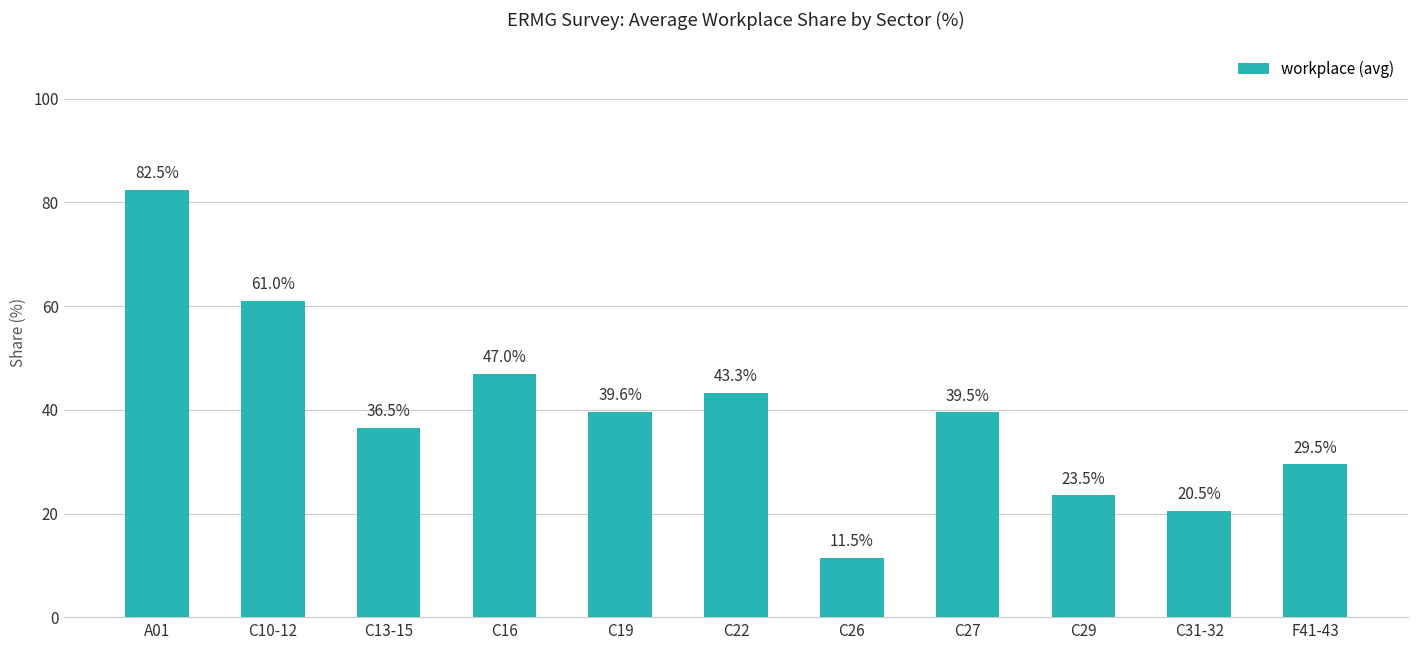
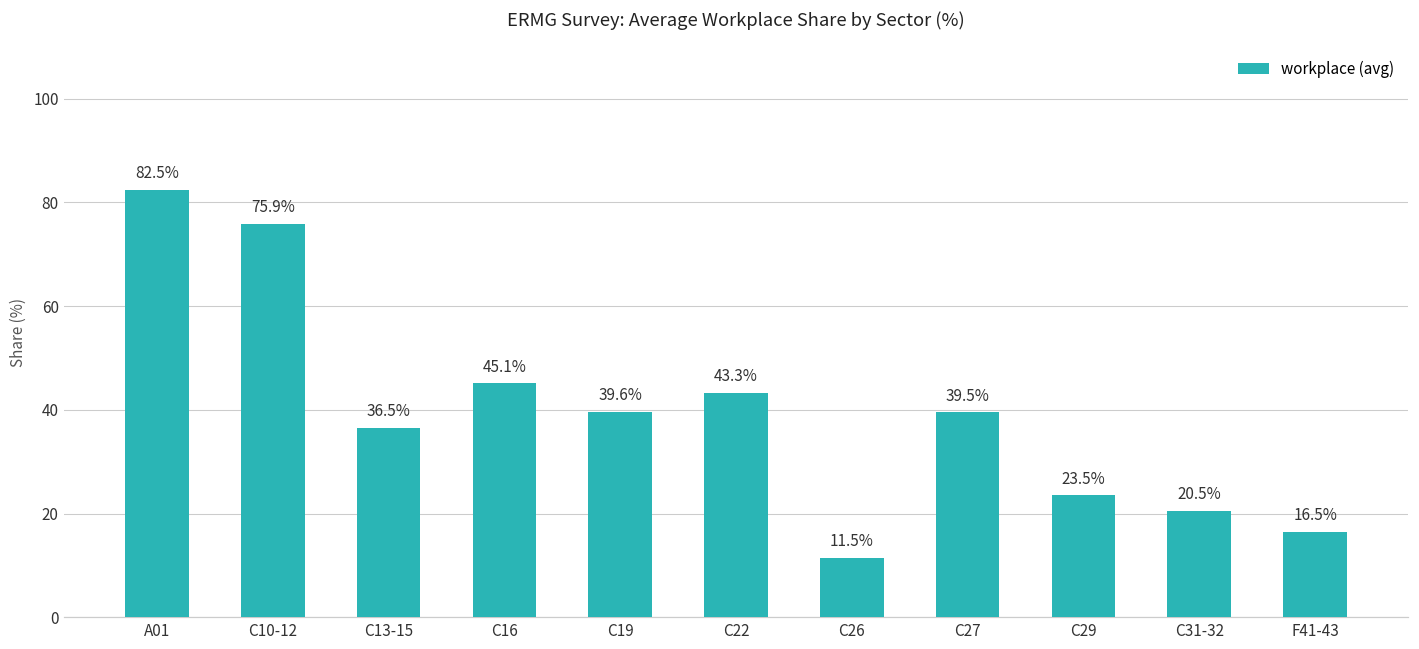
C10-12: 61.0% -> 75.9%
C16: 47.0% -> 45.1%
F41-43: 29.5% -> 16.5%
